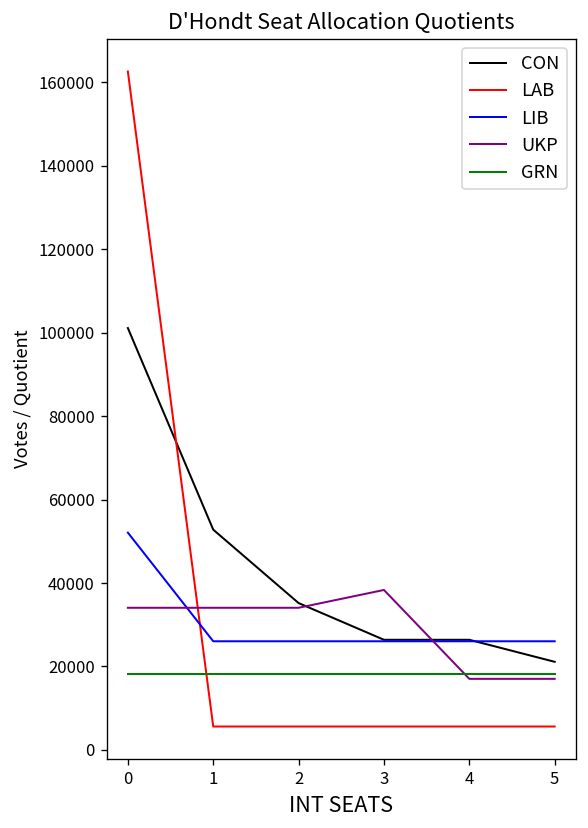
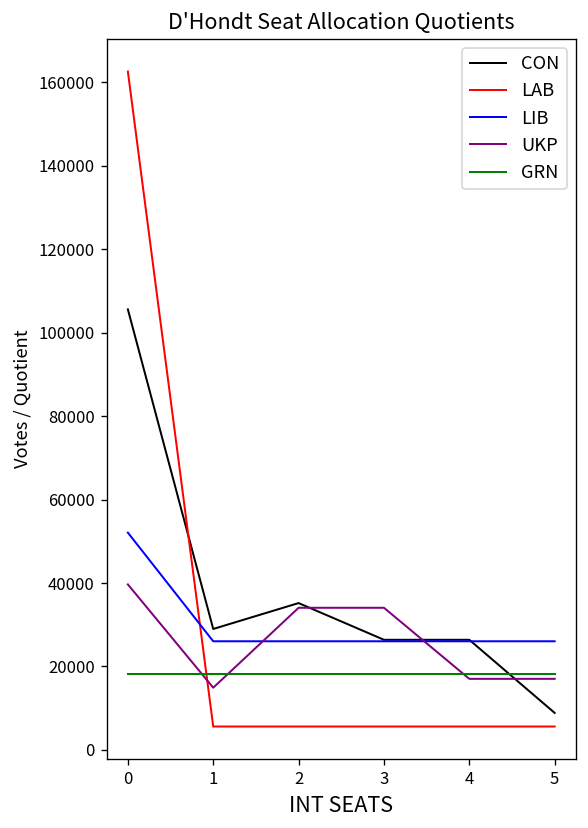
CON, 0: 101000 -> 106000
UKP, 0: 34000 -> 40000
CON, 1: 53000 -> 29000
UKP, 1: 34000 -> 15000
UKP, 3: 38000 -> 34000
CON, 5: 21000 -> 9000
